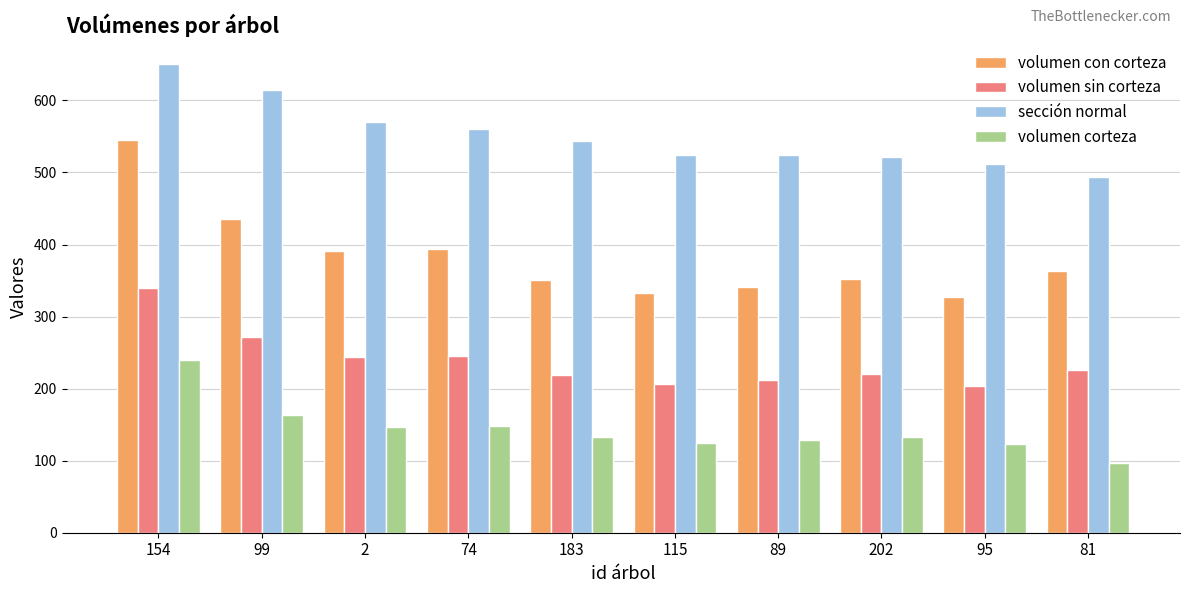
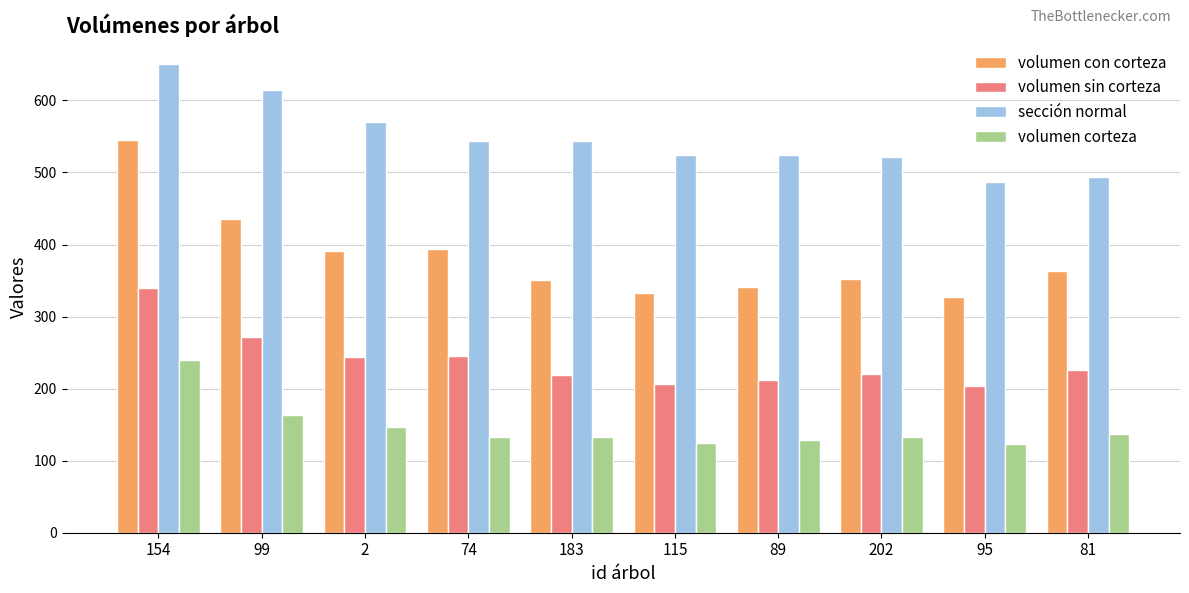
sección normal, 74: 560 -> 540
volumen corteza, 74: 150 -> 130
sección normal, 95: 510 -> 490
volumen corteza, 81: 100 -> 140
